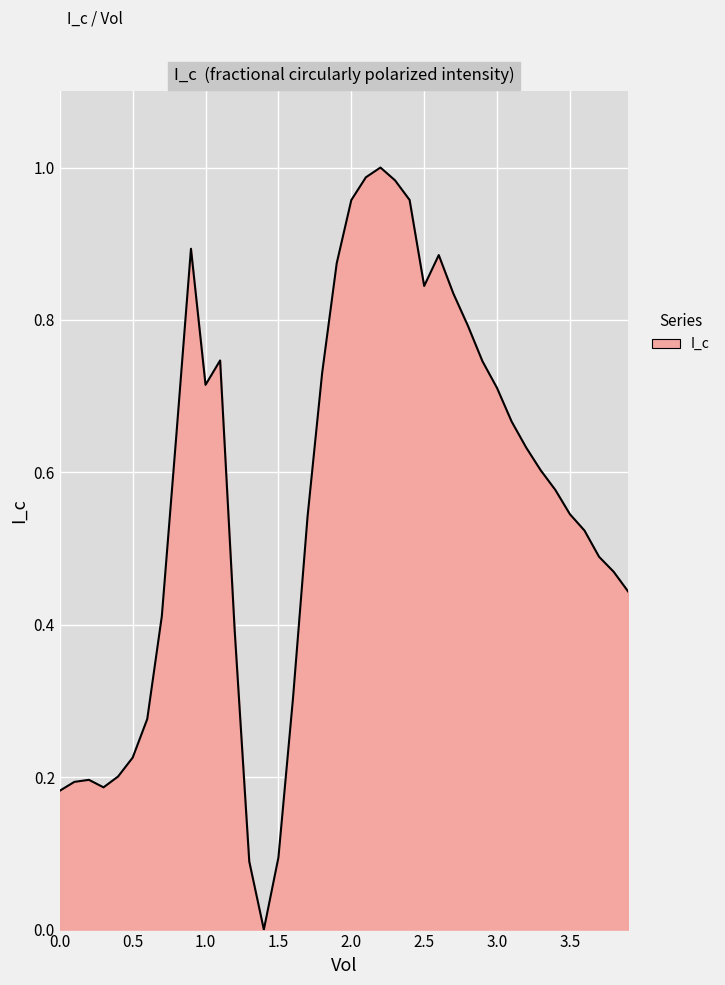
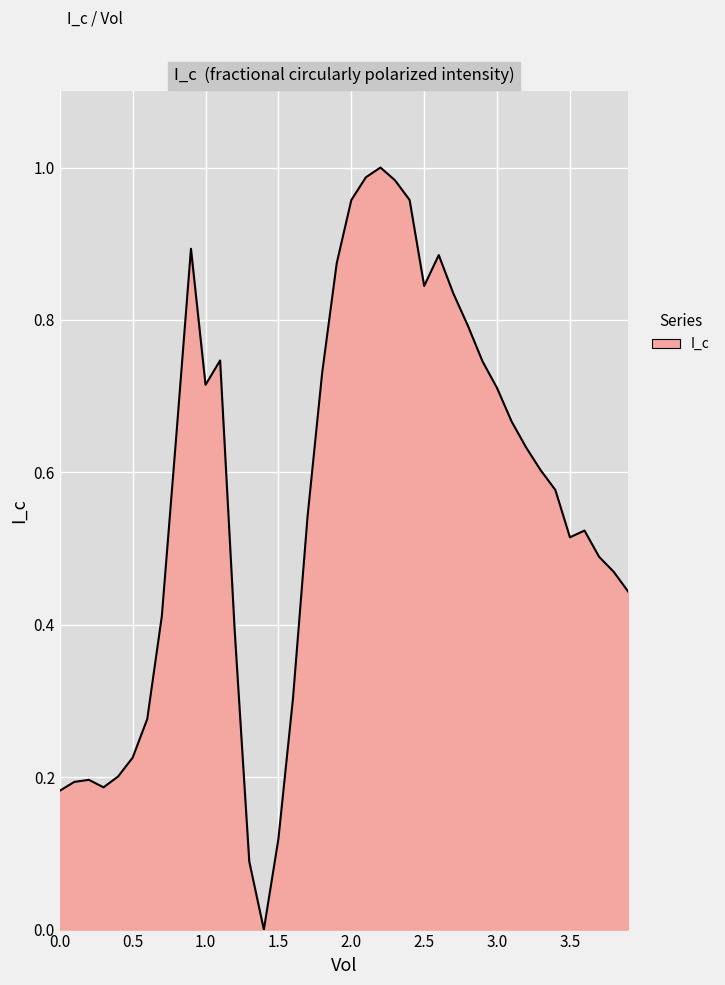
1.5: 0.09 -> 0.12
3.5: 0.55 -> 0.51
